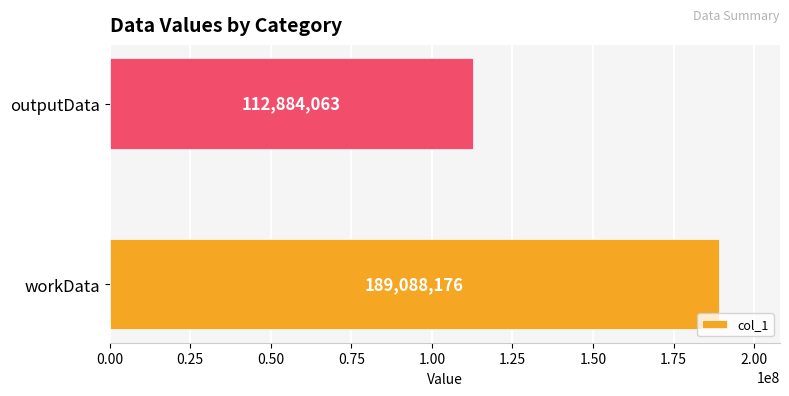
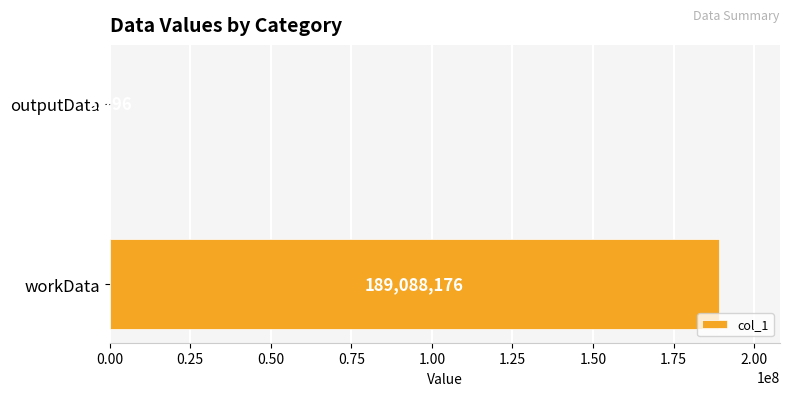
outputData: 113000000 -> 0
